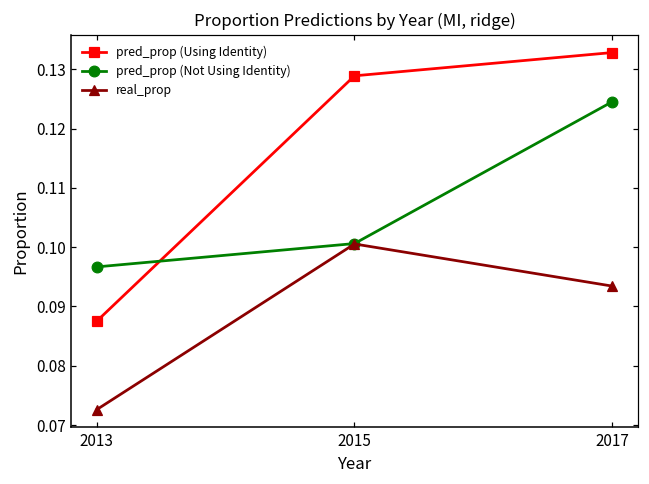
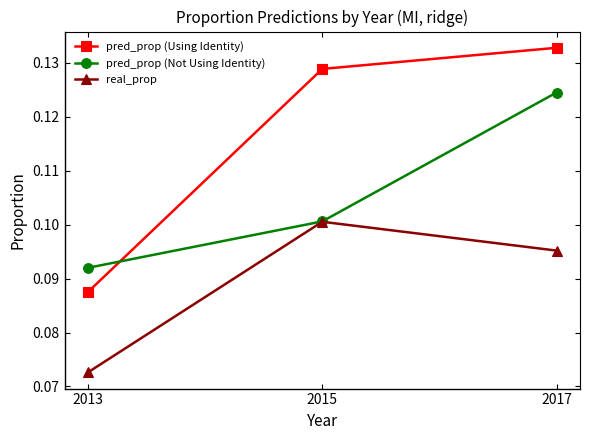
pred_prop (Not Using Identity), 2013: 0.097 -> 0.092
real_prop, 2017: 0.093 -> 0.095
